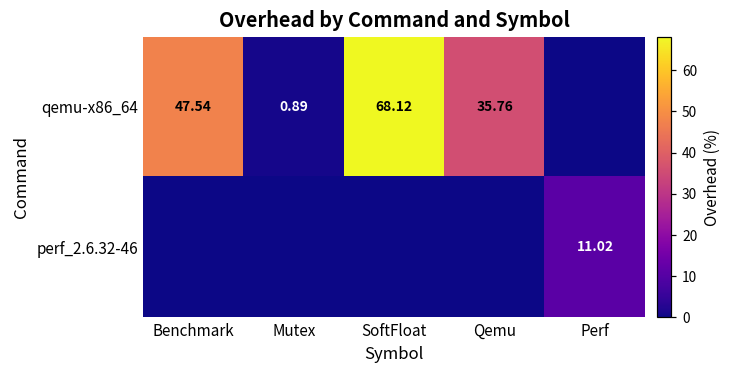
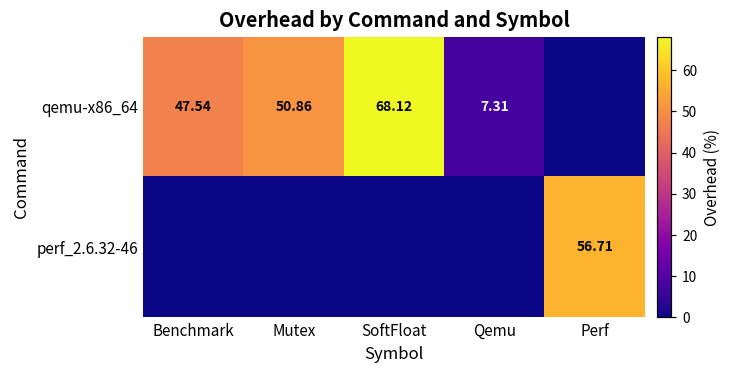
qemu-x86_64, Mutex: 0.89 -> 50.86
qemu-x86_64, Qemu: 35.76 -> 7.31
perf_2.6.32-46, Perf: 11.02 -> 56.71
